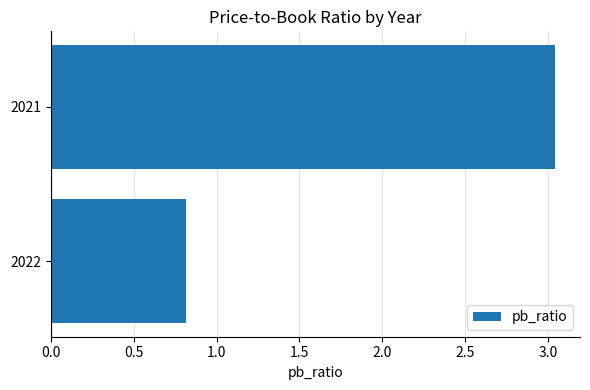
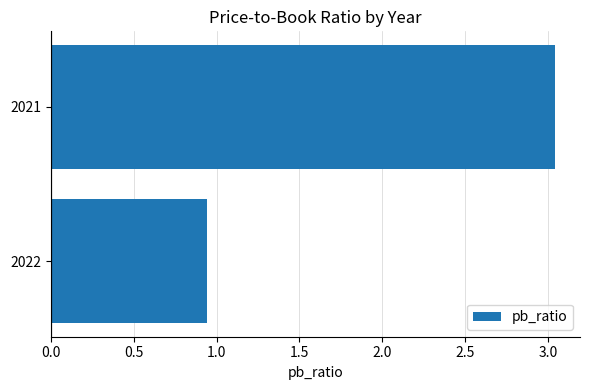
2022: 0.82 -> 0.95
